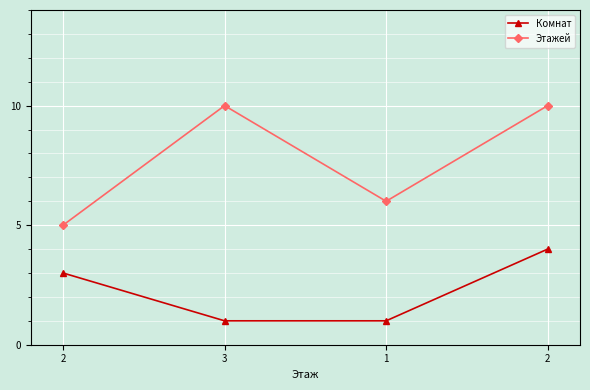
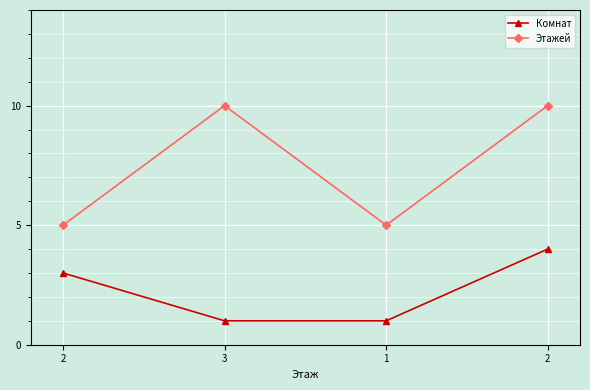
Этажей, 1: 6 -> 5
